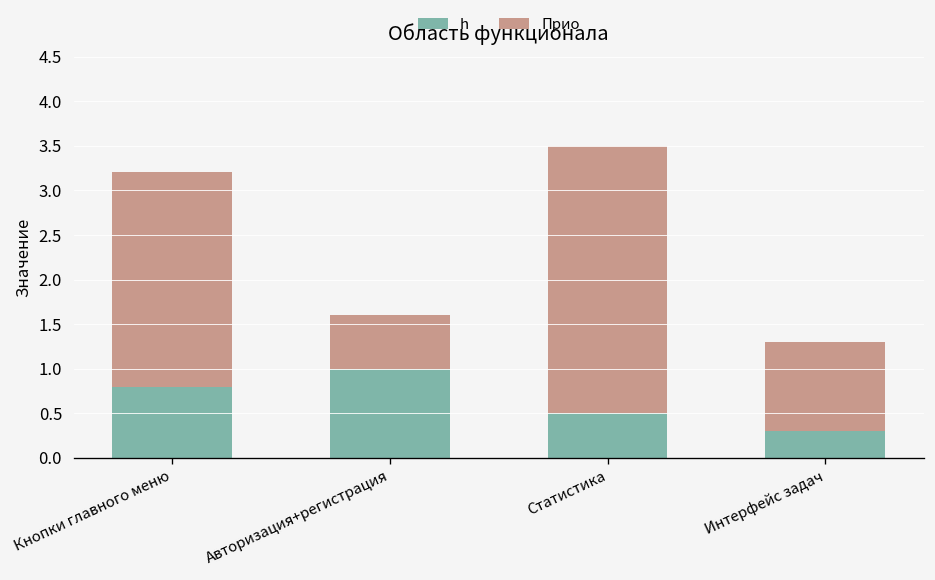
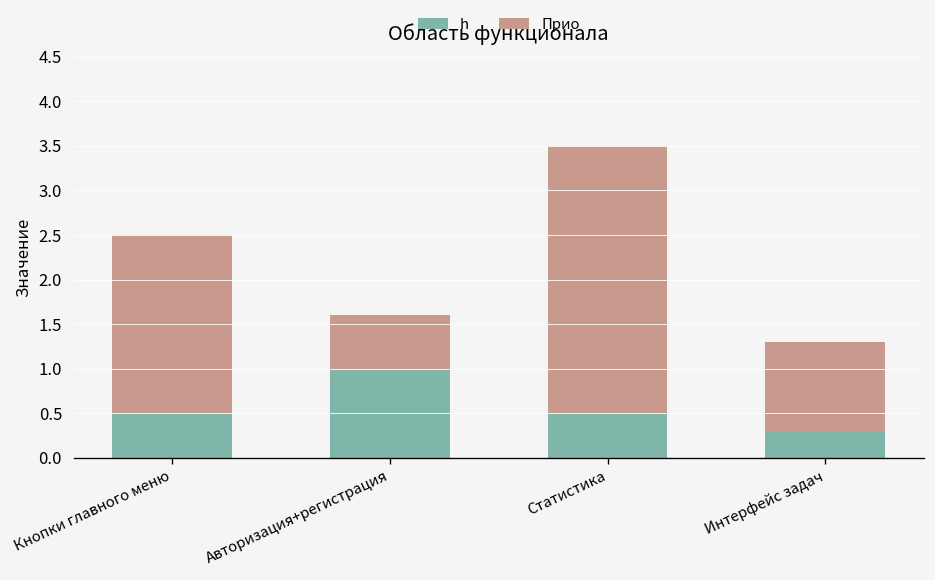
h, Кнопки главного меню: 0.8 -> 0.5
Прио, Кнопки главного меню: 2.4 -> 2.0
